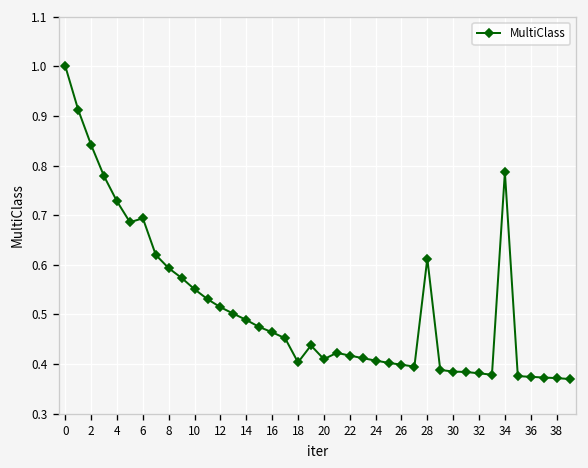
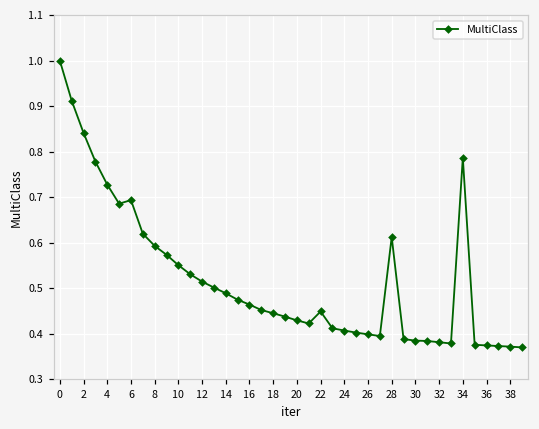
18: 0.40 -> 0.45
20: 0.41 -> 0.43
22: 0.42 -> 0.45
